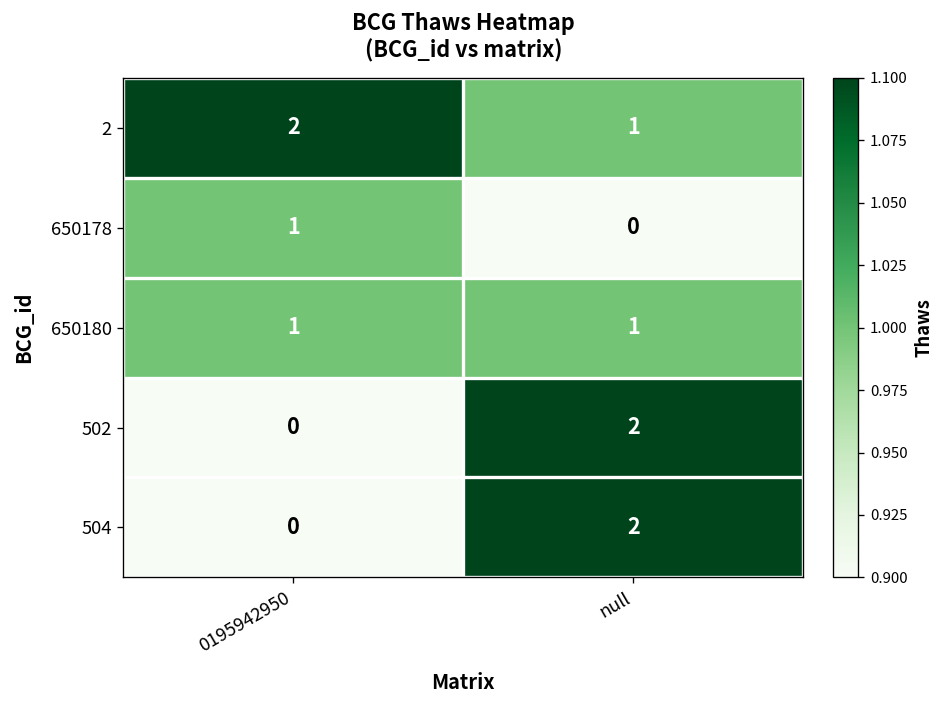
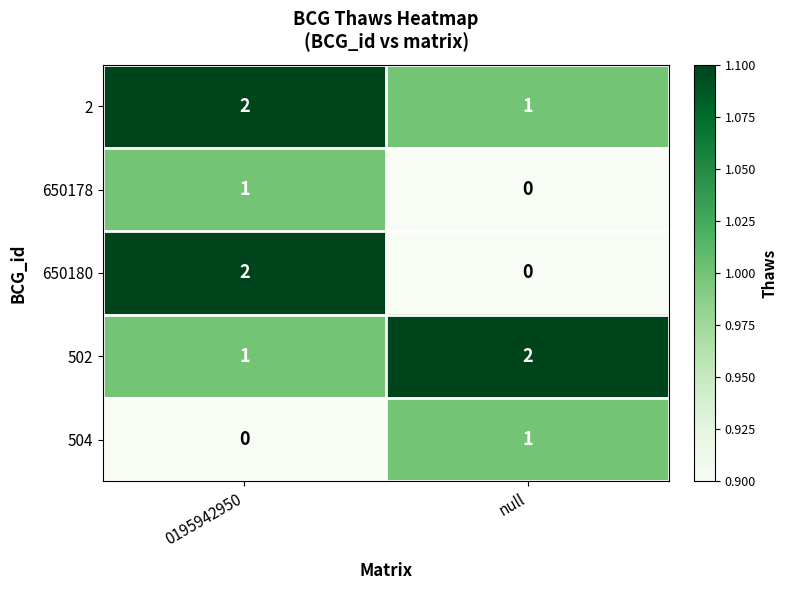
650180, 0195942950: 1 -> 2
650180, null: 1 -> 0
502, 0195942950: 0 -> 1
504, null: 2 -> 1
